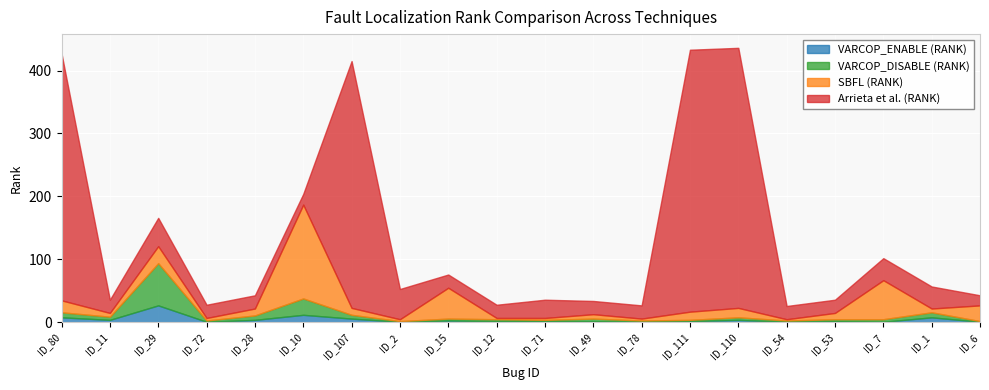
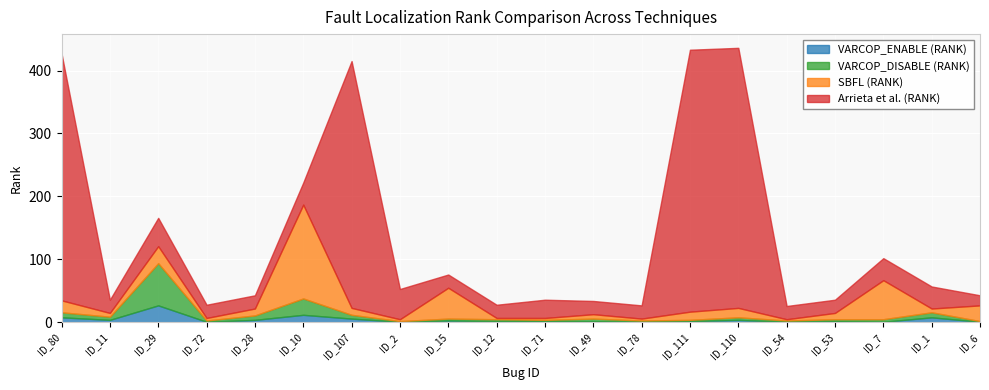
Arrieta et al. (RANK), ID_10: 20 -> 40
